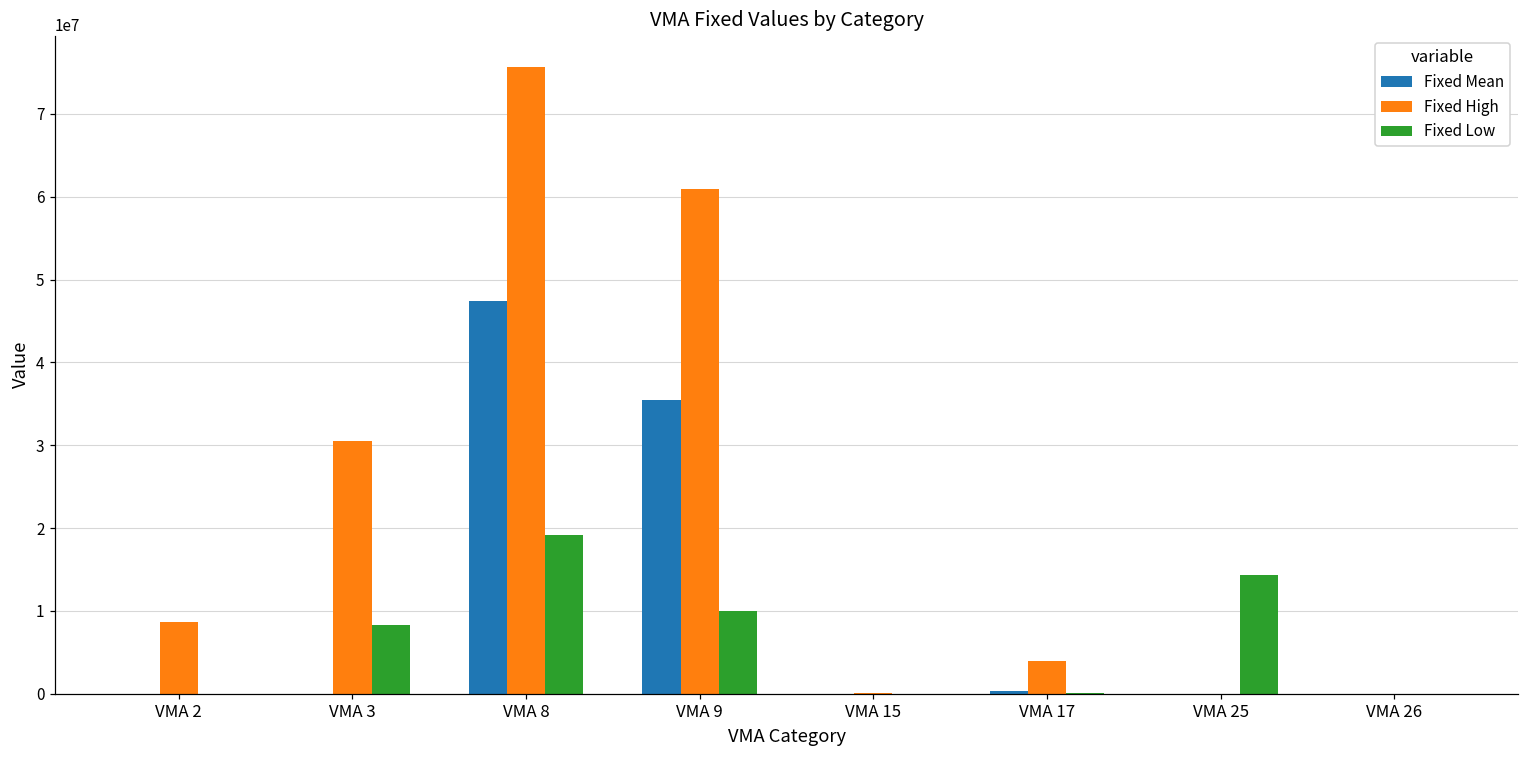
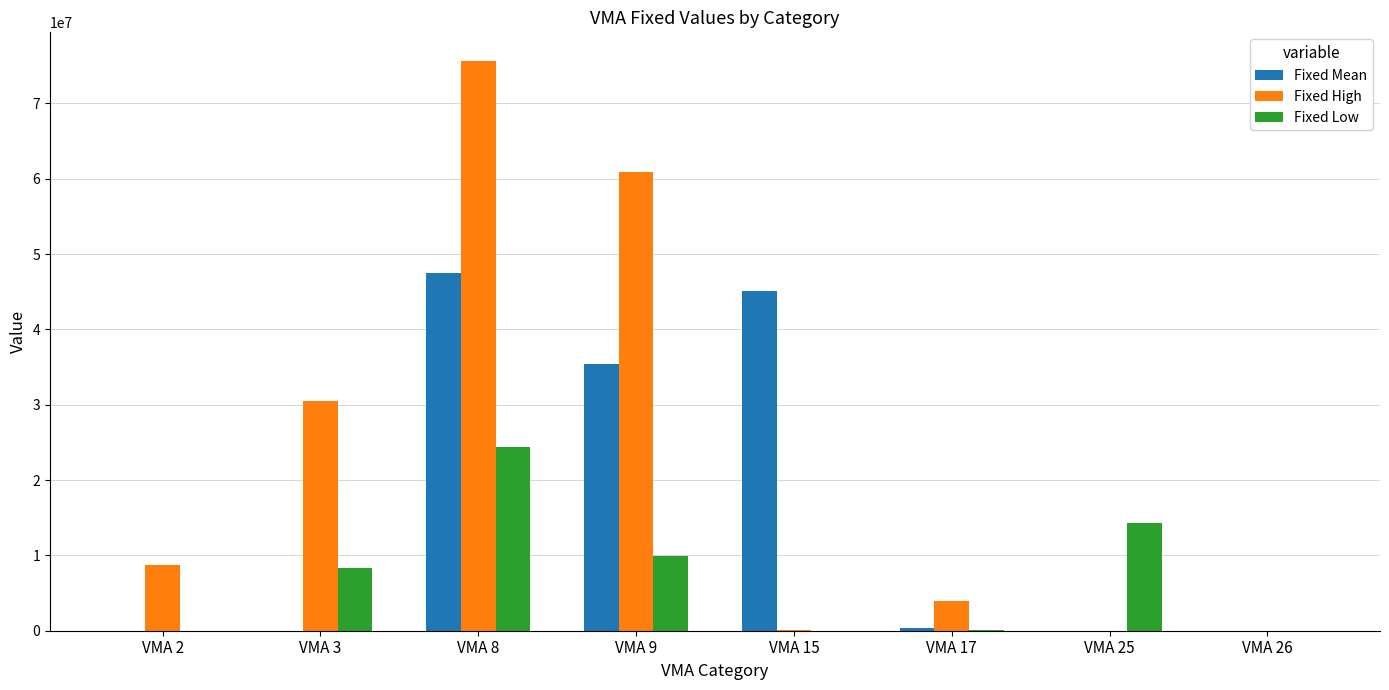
Fixed Low, VMA 8: 19000000 -> 24000000
Fixed Mean, VMA 15: 0 -> 45000000
